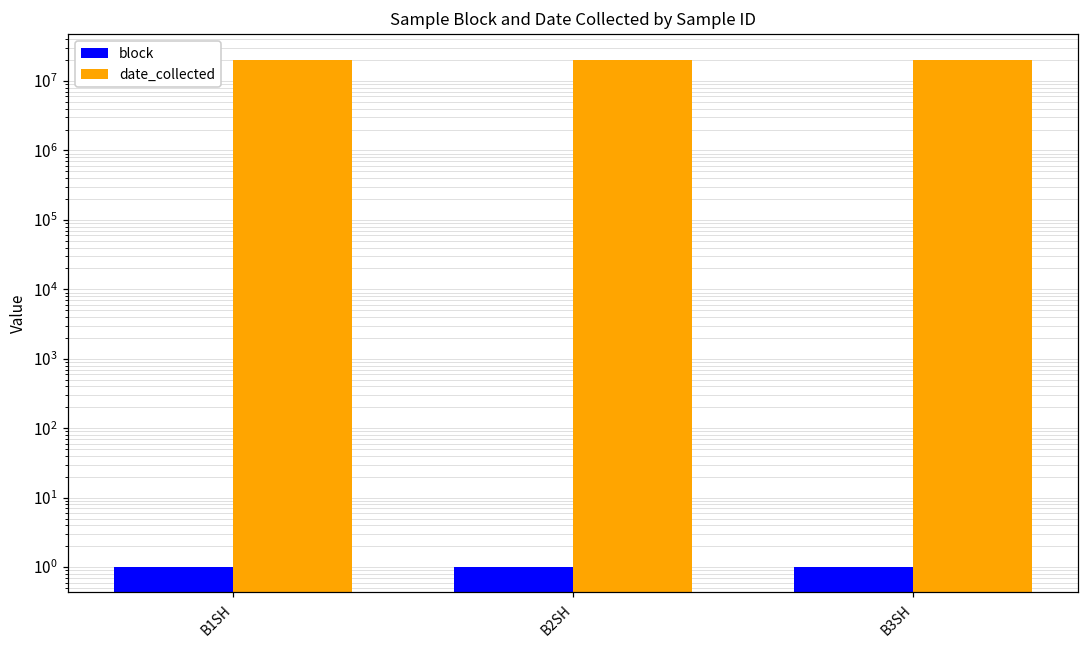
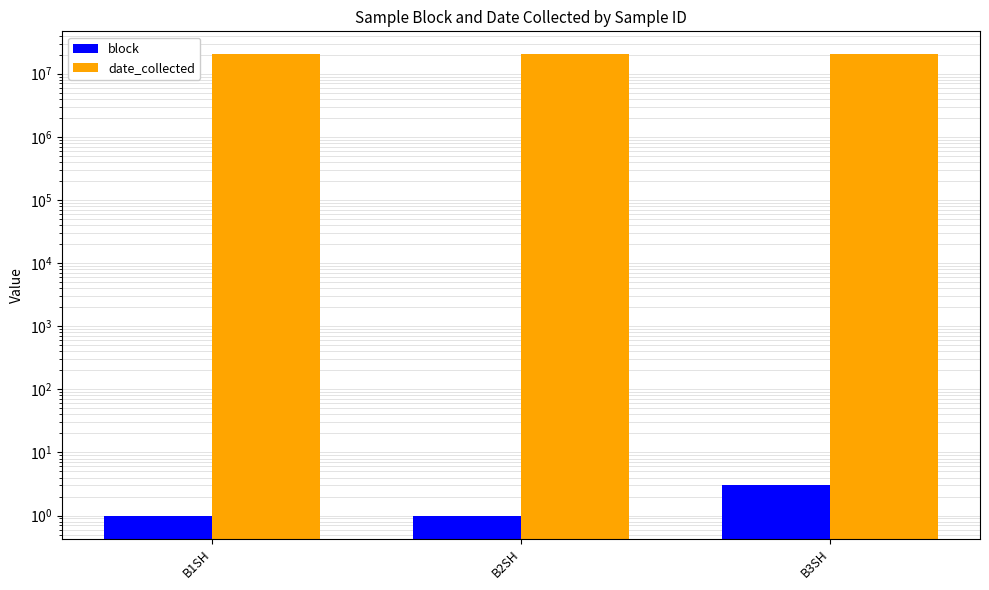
block, B3SH: 1 -> 3
